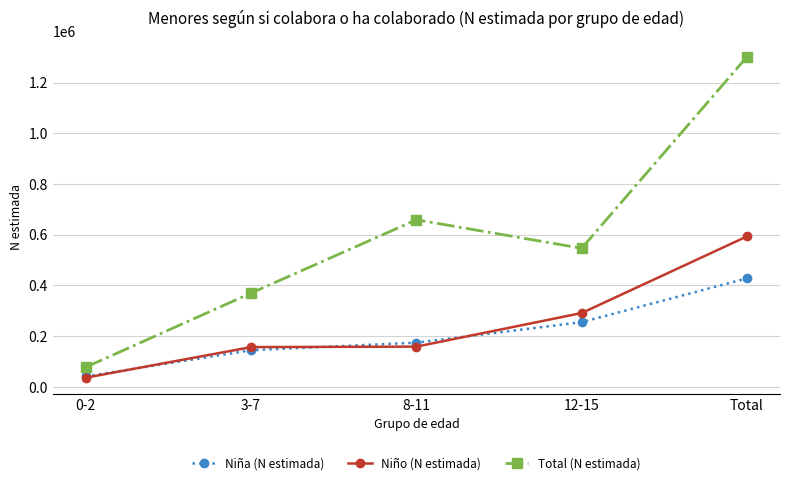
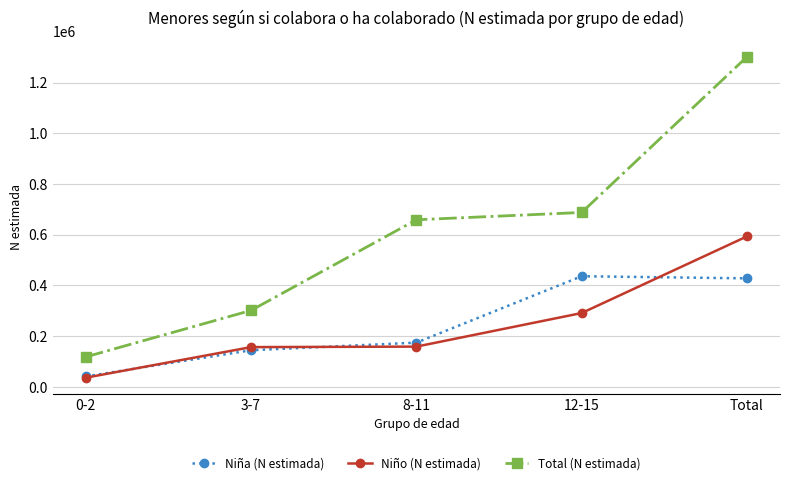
Total (N estimada), 0-2: 80000 -> 120000
Total (N estimada), 3-7: 370000 -> 300000
Niña (N estimada), 12-15: 260000 -> 440000
Total (N estimada), 12-15: 550000 -> 690000
